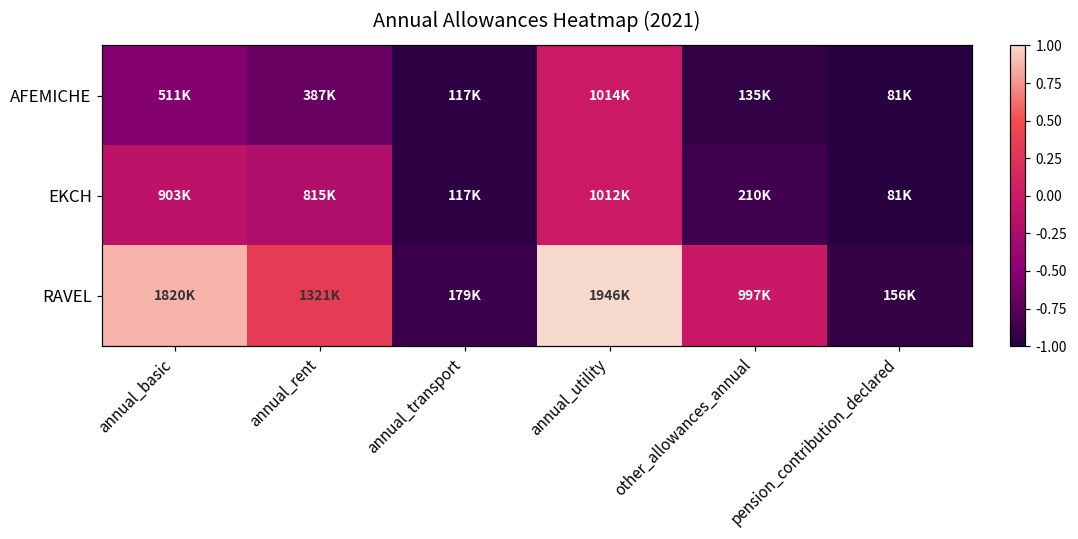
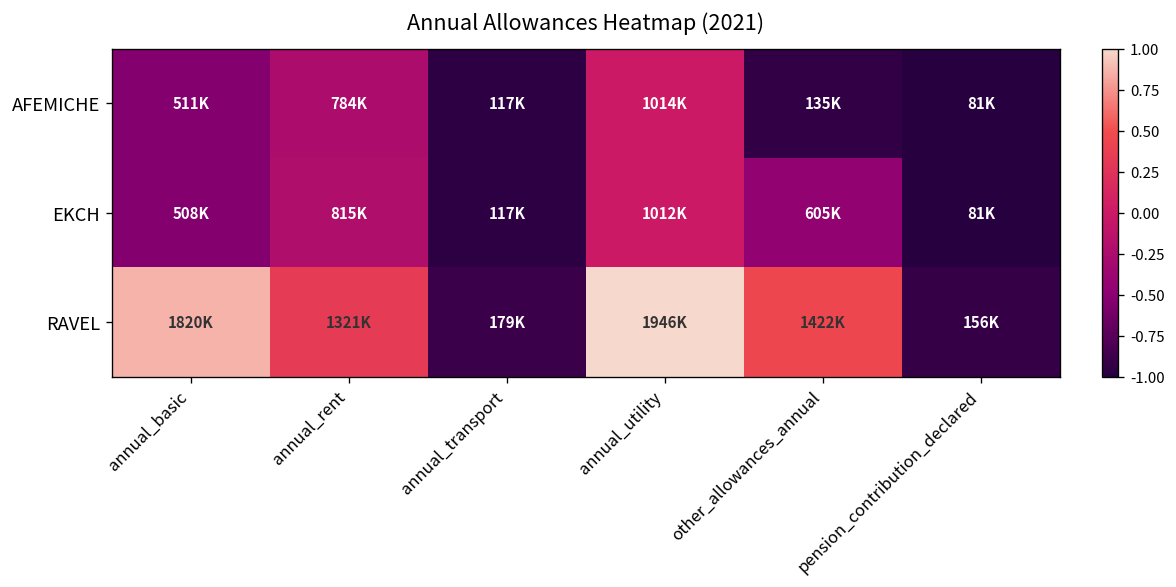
AFEMICHE, annual_rent: 387K -> 784K
EKCH, annual_basic: 903K -> 508K
EKCH, other_allowances_annual: 210K -> 605K
RAVEL, other_allowances_annual: 997K -> 1422K
